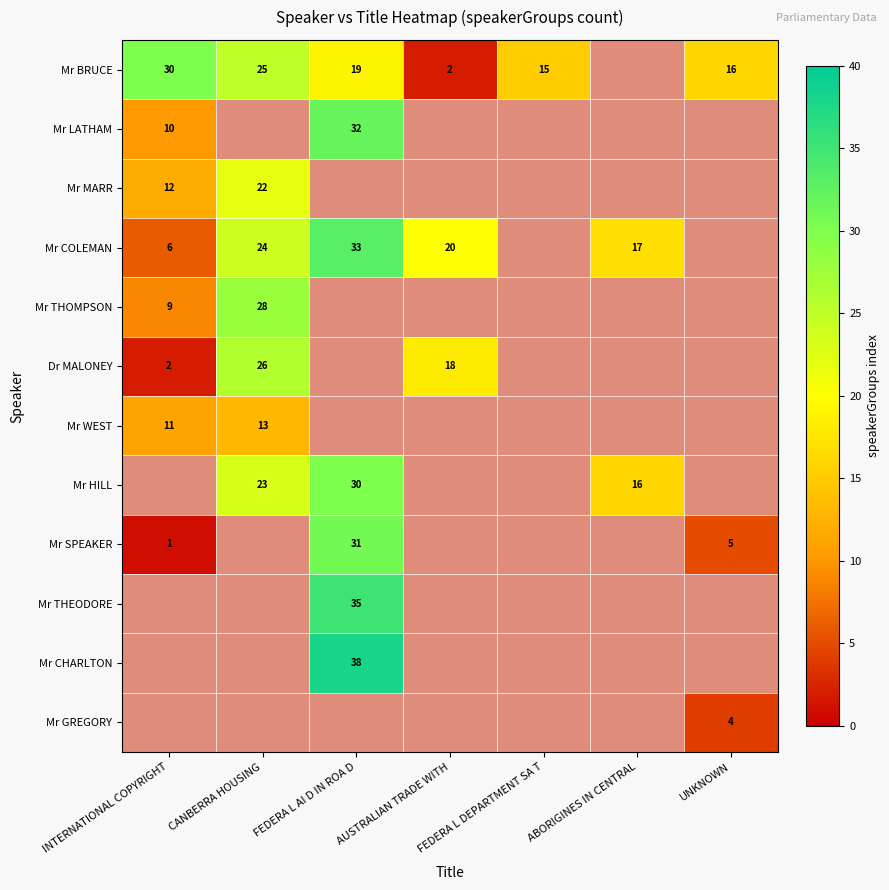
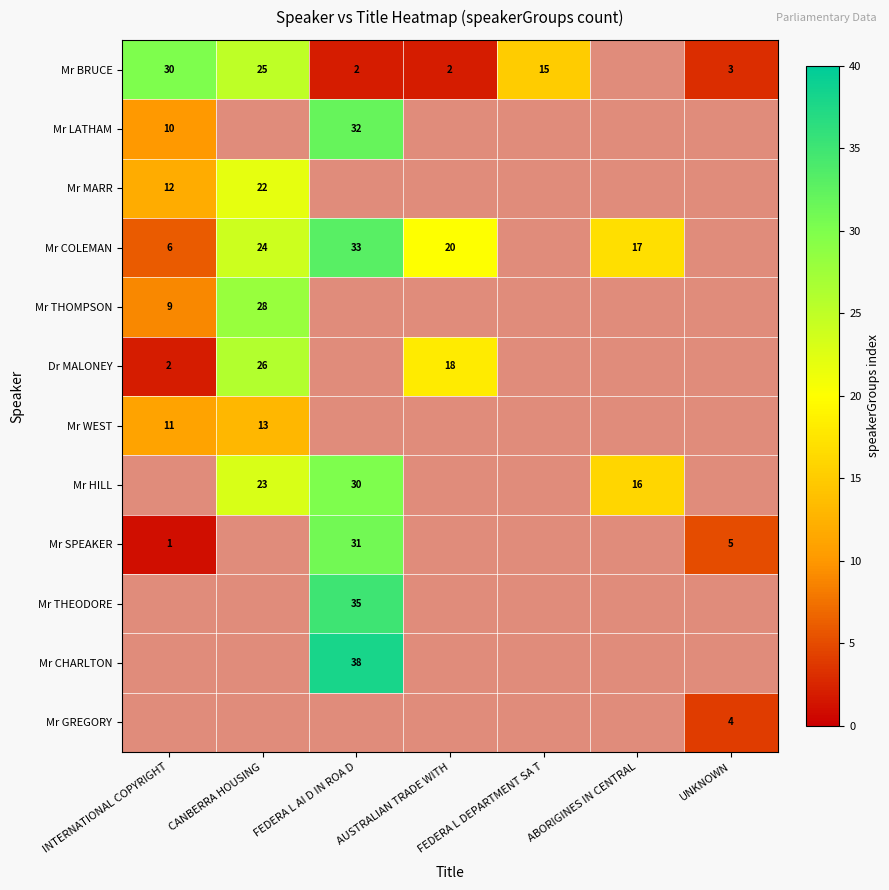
Mr BRUCE, FEDERA L AI D IN ROA D: 19 -> 2
Mr BRUCE, UNKNOWN: 16 -> 3
